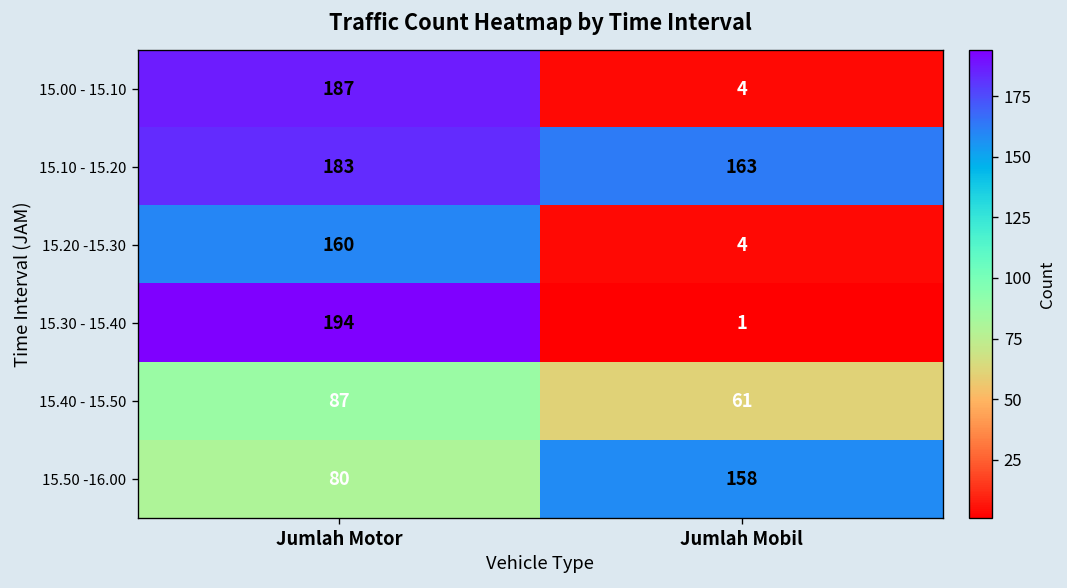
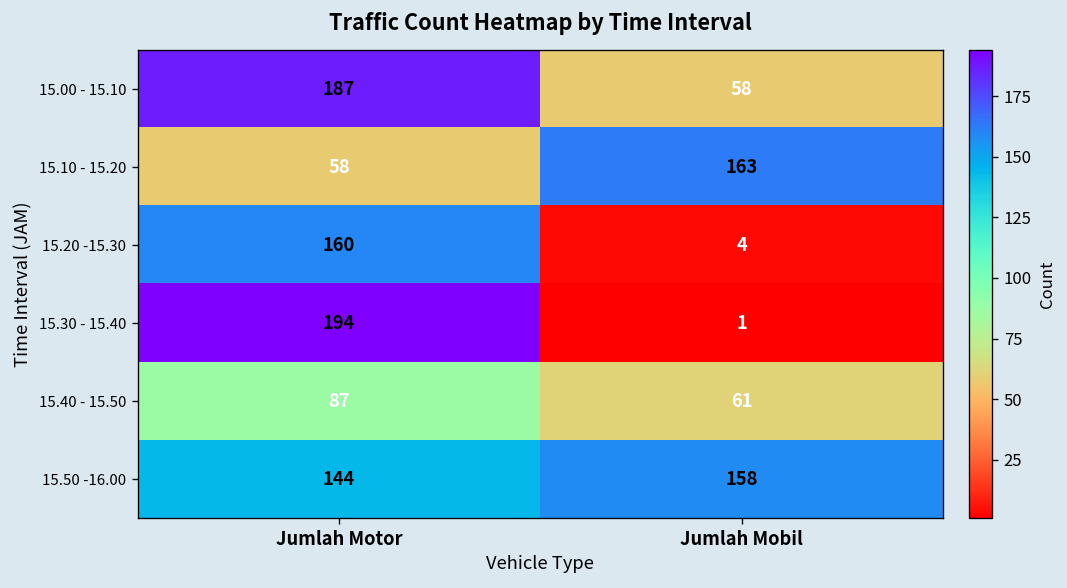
15.00 - 15.10, Jumlah Mobil: 4 -> 58
15.10 - 15.20, Jumlah Motor: 183 -> 58
15.50 -16.00, Jumlah Motor: 80 -> 144
